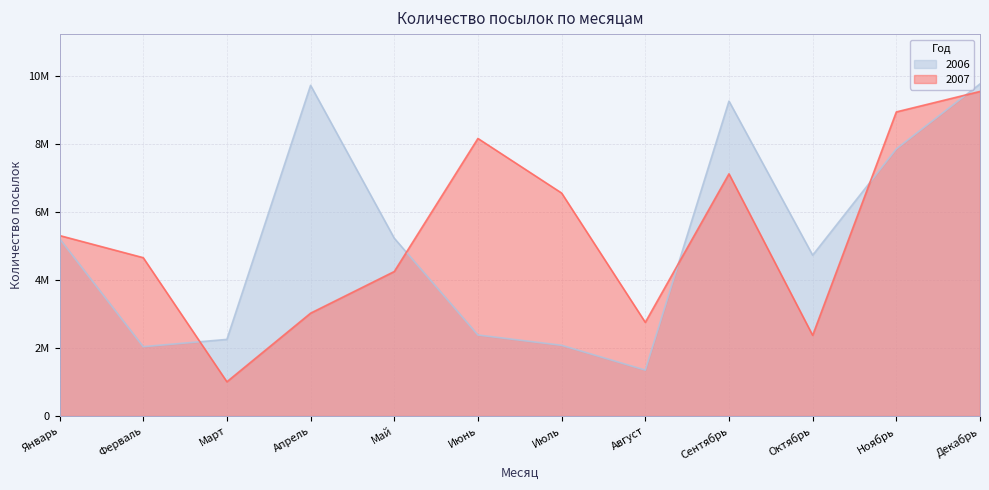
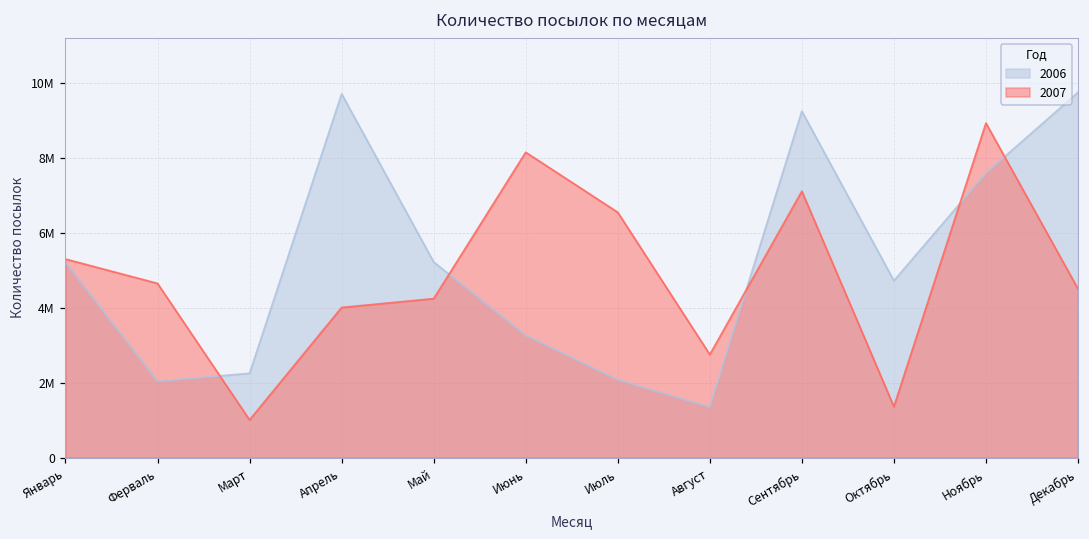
2007, Апрель: 3000000 -> 4000000
2006, Июнь: 2400000 -> 3300000
2007, Октябрь: 2400000 -> 1400000
2006, Ноябрь: 7800000 -> 7600000
2007, Декабрь: 9500000 -> 4500000
